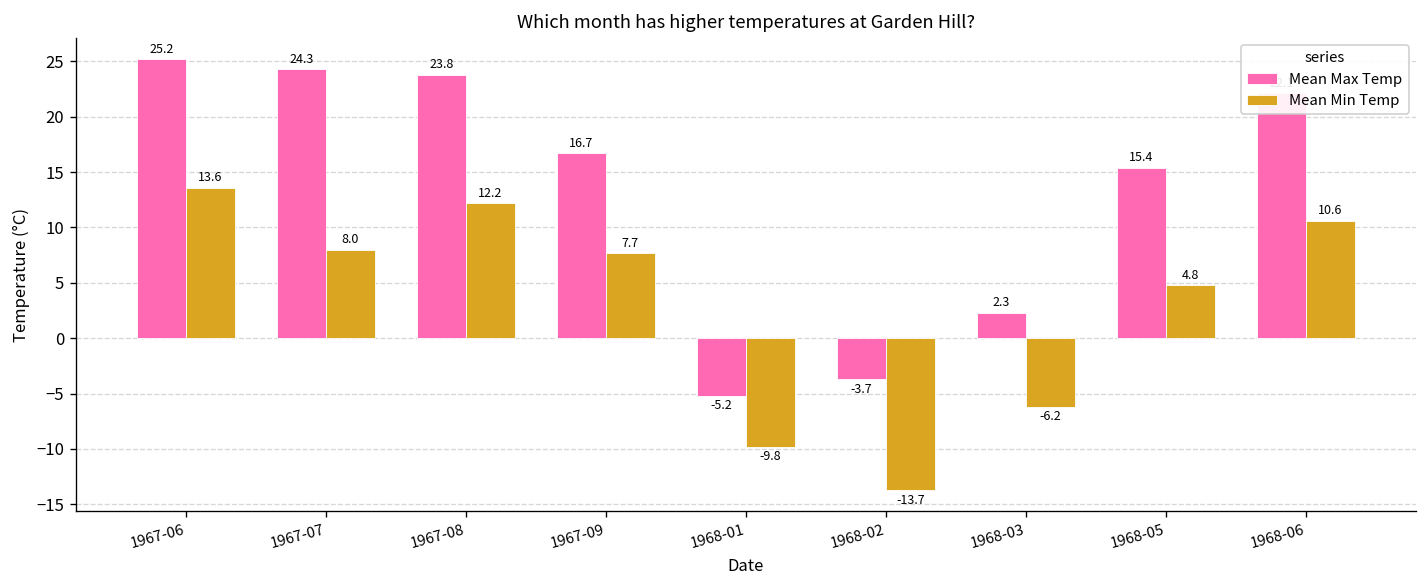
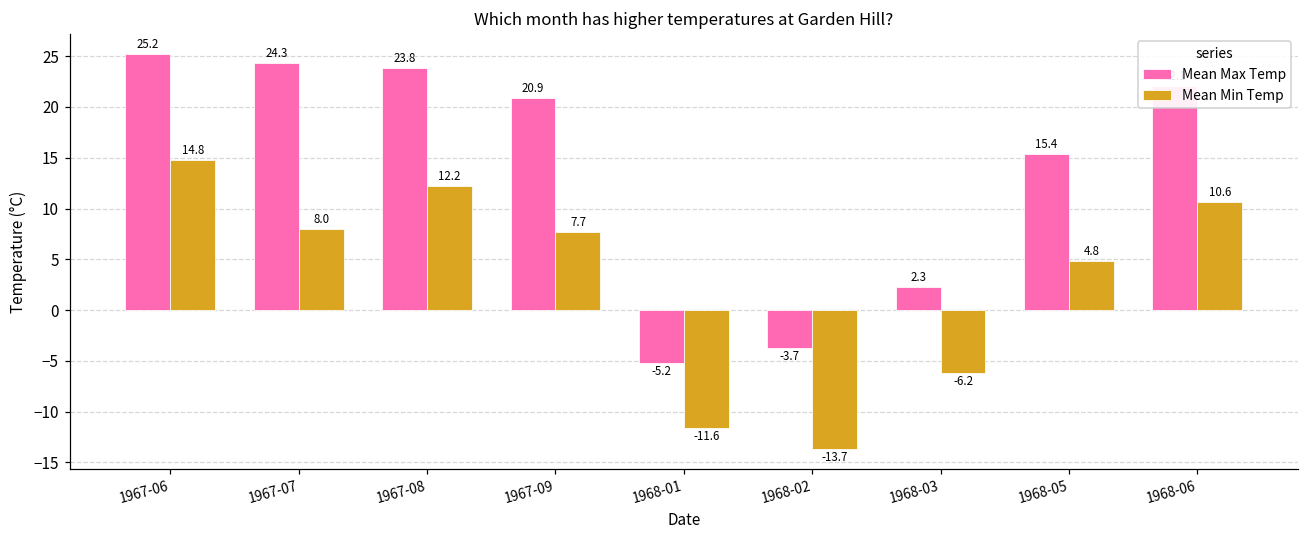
Mean Min Temp, 1967-06: 13.6 -> 14.8
Mean Max Temp, 1967-09: 16.7 -> 20.9
Mean Min Temp, 1968-01: -9.8 -> -11.6
